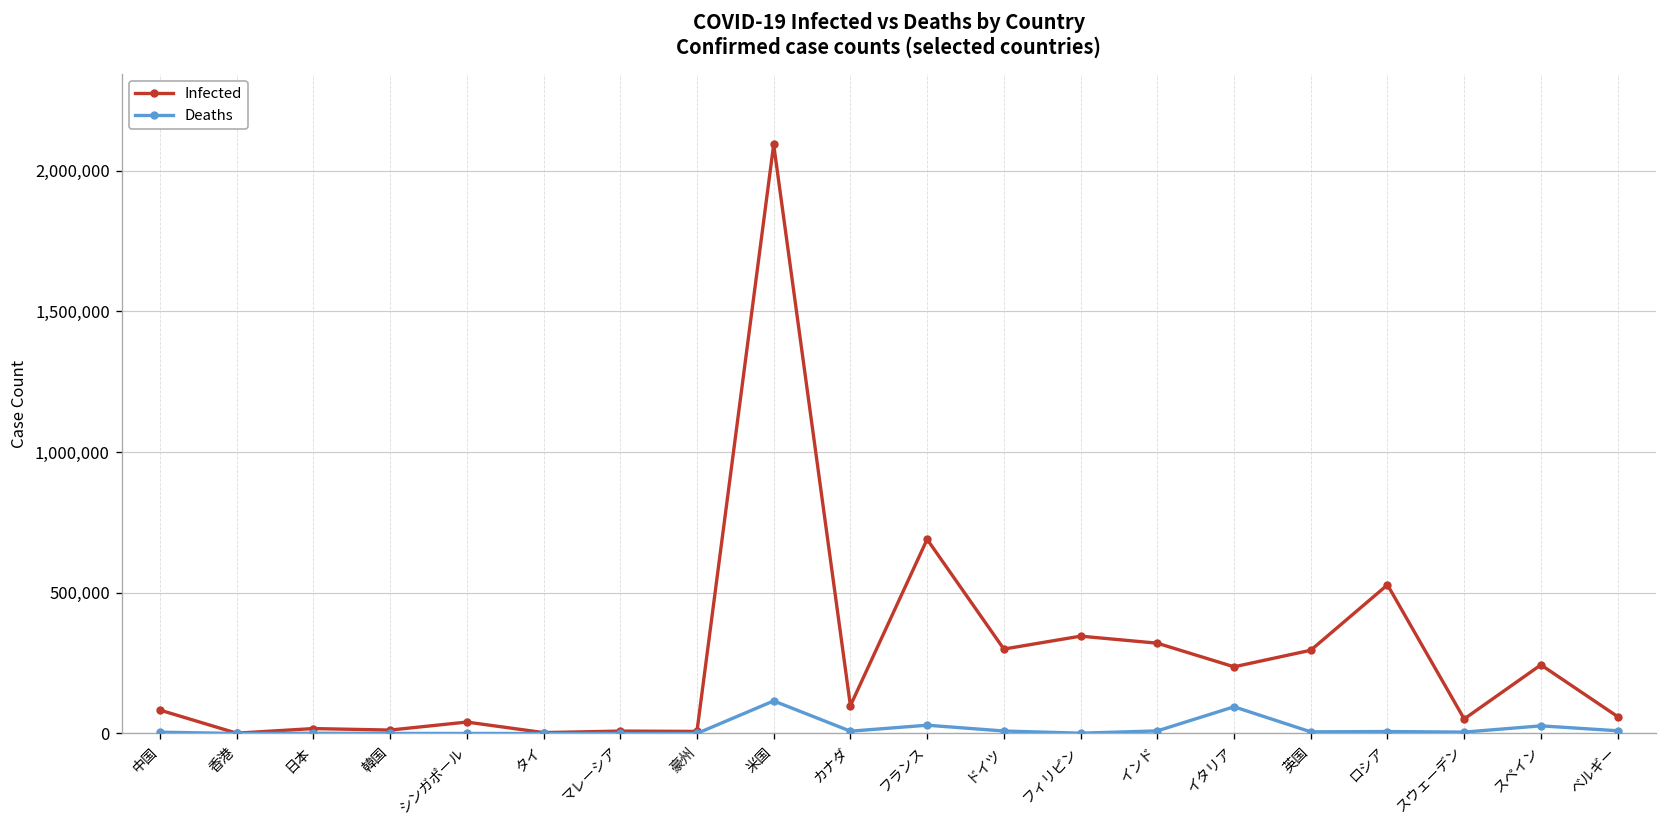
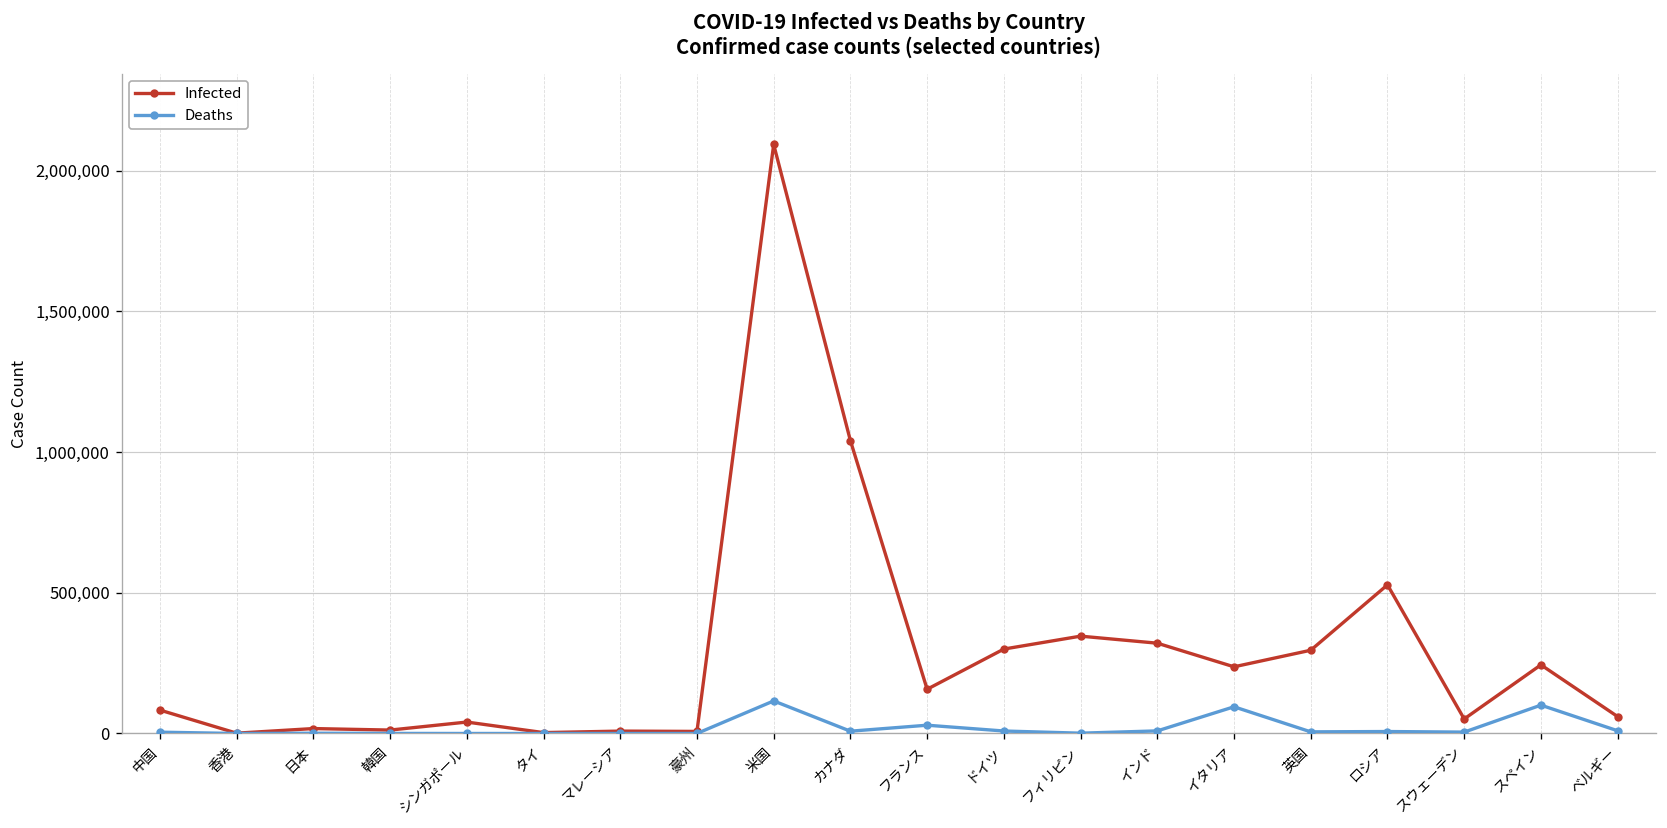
Infected, カナダ: 100,000 -> 1,040,000
Infected, フランス: 690,000 -> 160,000
Deaths, スペイン: 30,000 -> 100,000
